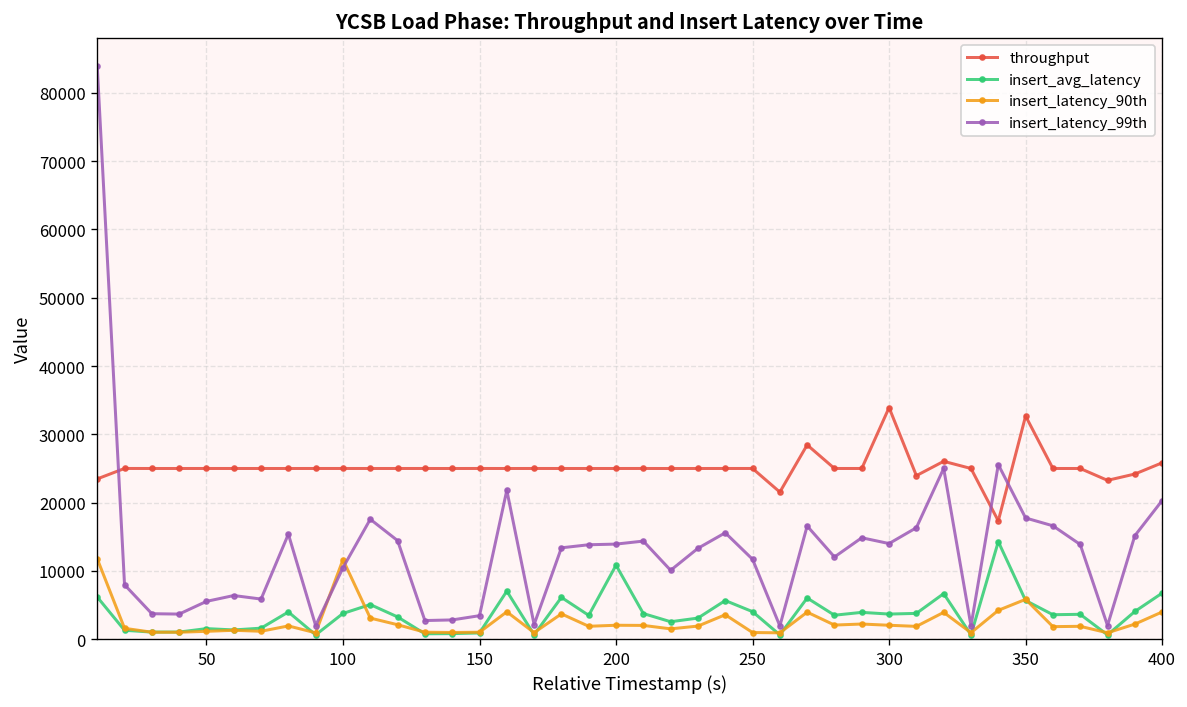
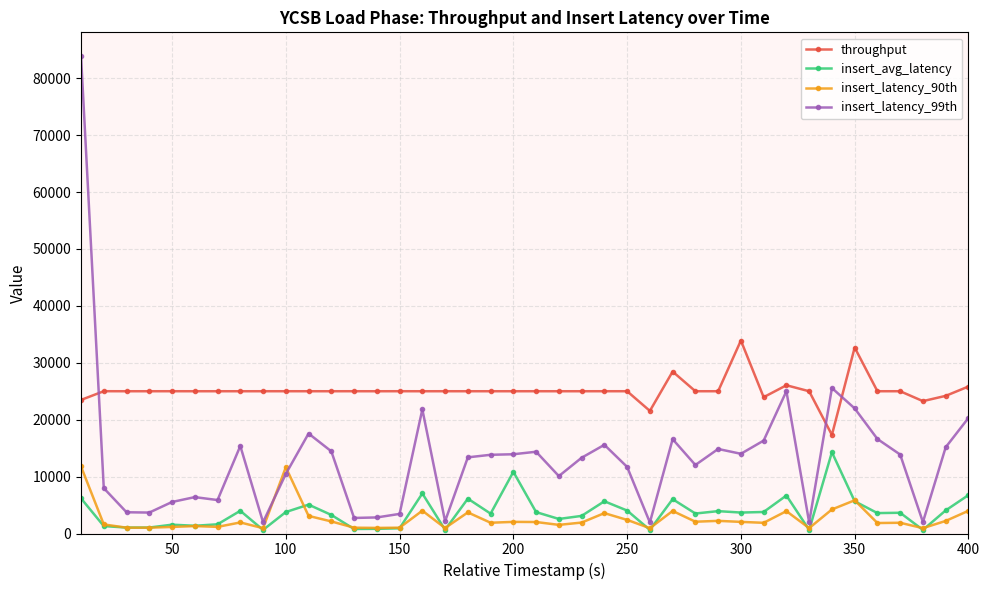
insert_latency_90th, 250: 1000 -> 2000
insert_latency_99th, 350: 18000 -> 22000
